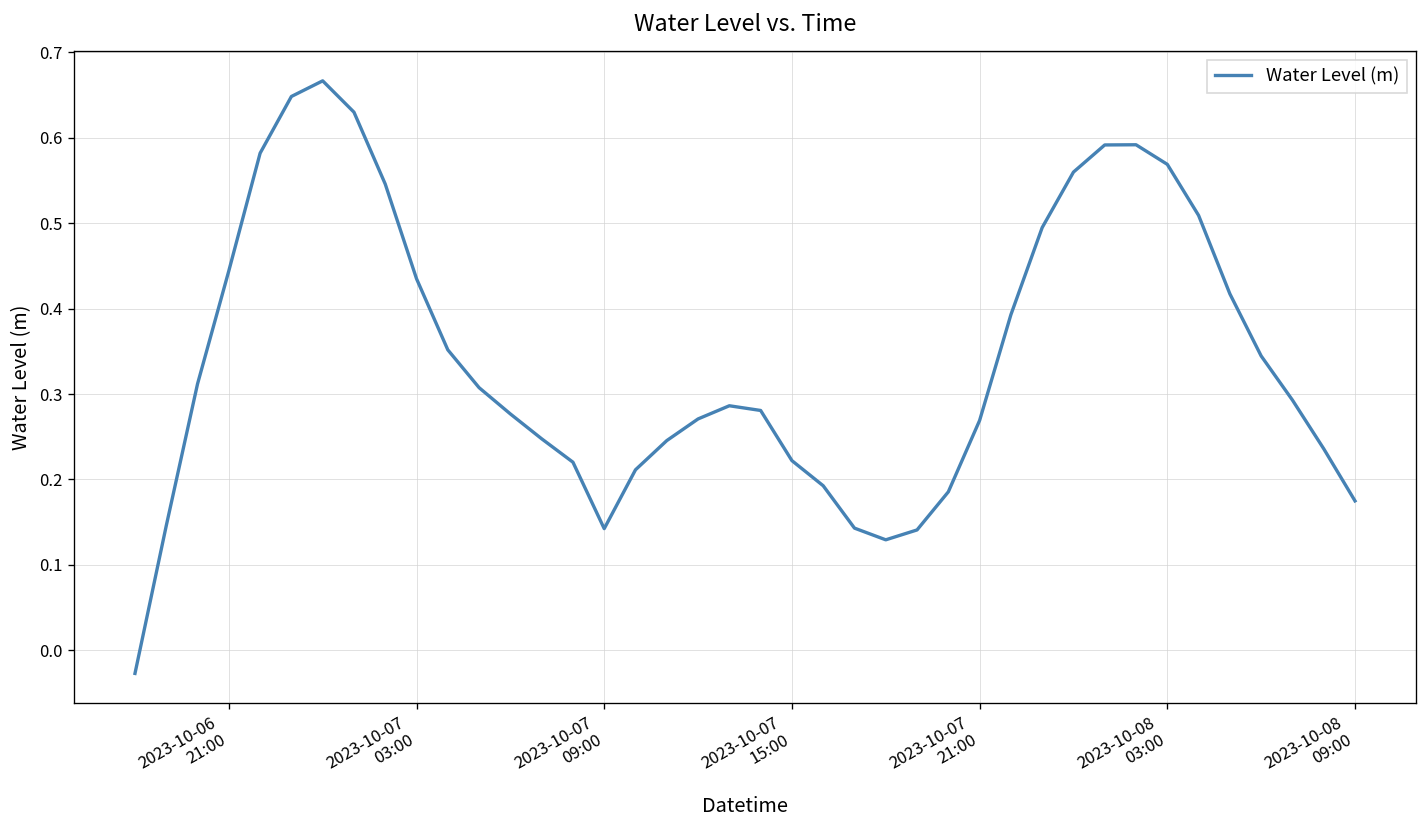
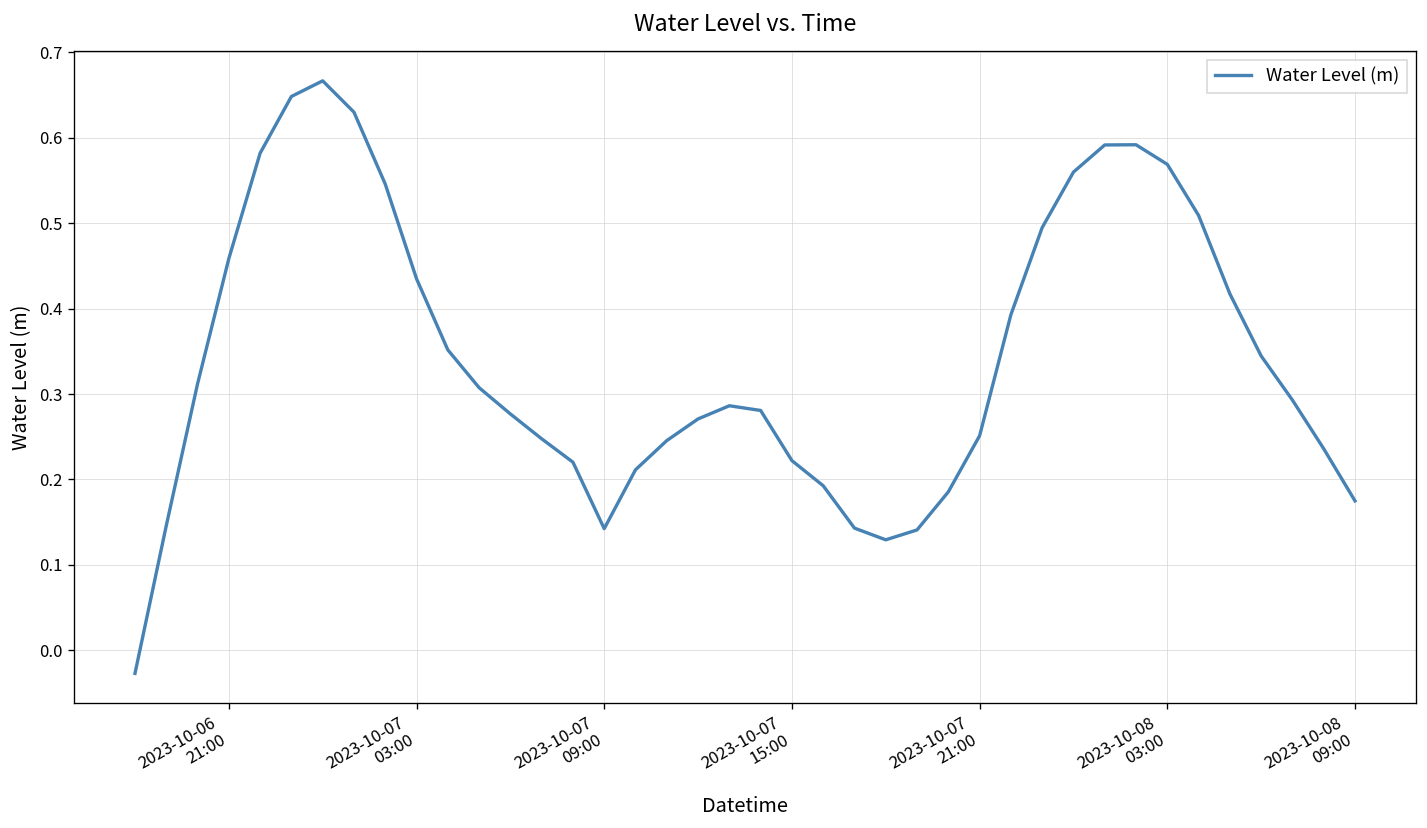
2023-10-06 21:00: 0.44 -> 0.46
2023-10-07 21:00: 0.27 -> 0.25
